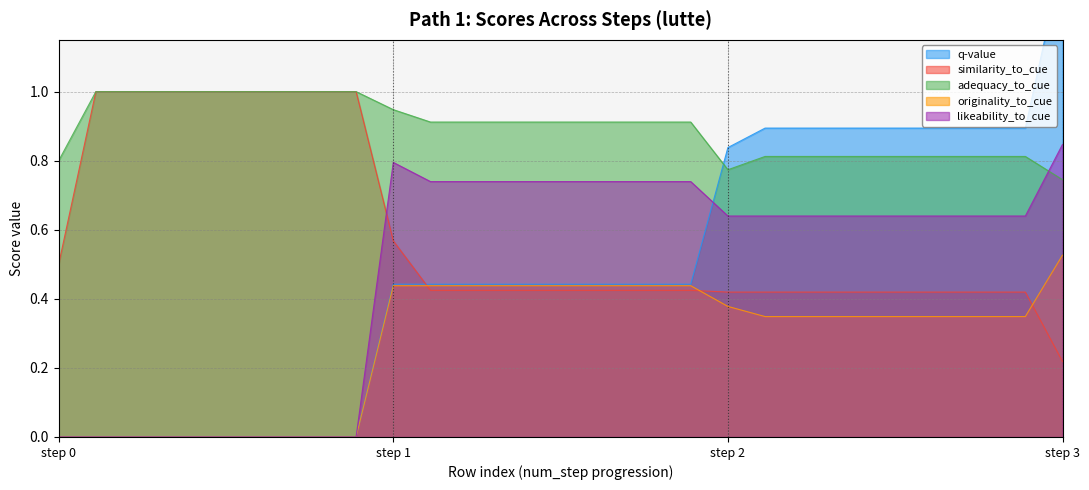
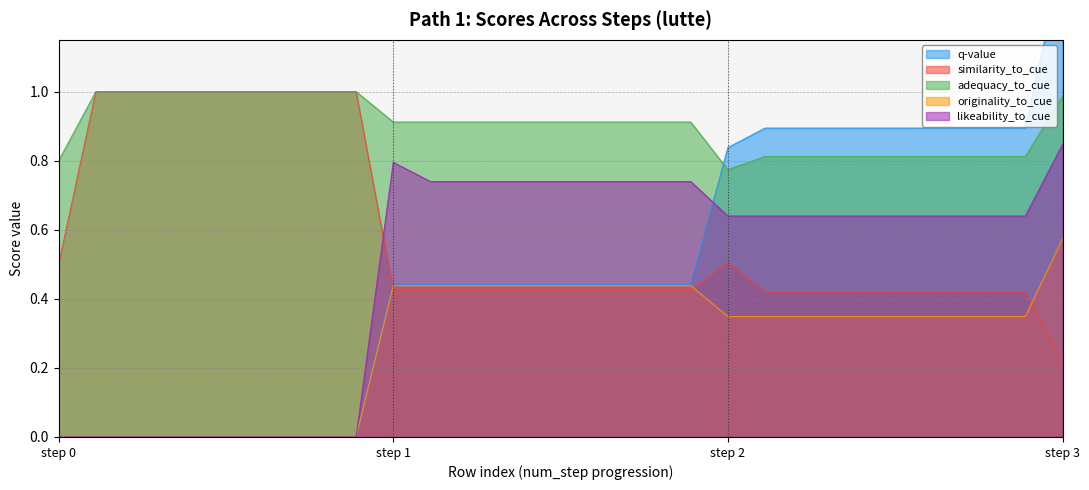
similarity_to_cue, step 1: 0.57 -> 0.42
adequacy_to_cue, step 1: 0.95 -> 0.91
similarity_to_cue, step 2: 0.42 -> 0.51
originality_to_cue, step 2: 0.38 -> 0.35
adequacy_to_cue, step 3: 0.75 -> 0.99
originality_to_cue, step 3: 0.53 -> 0.57
